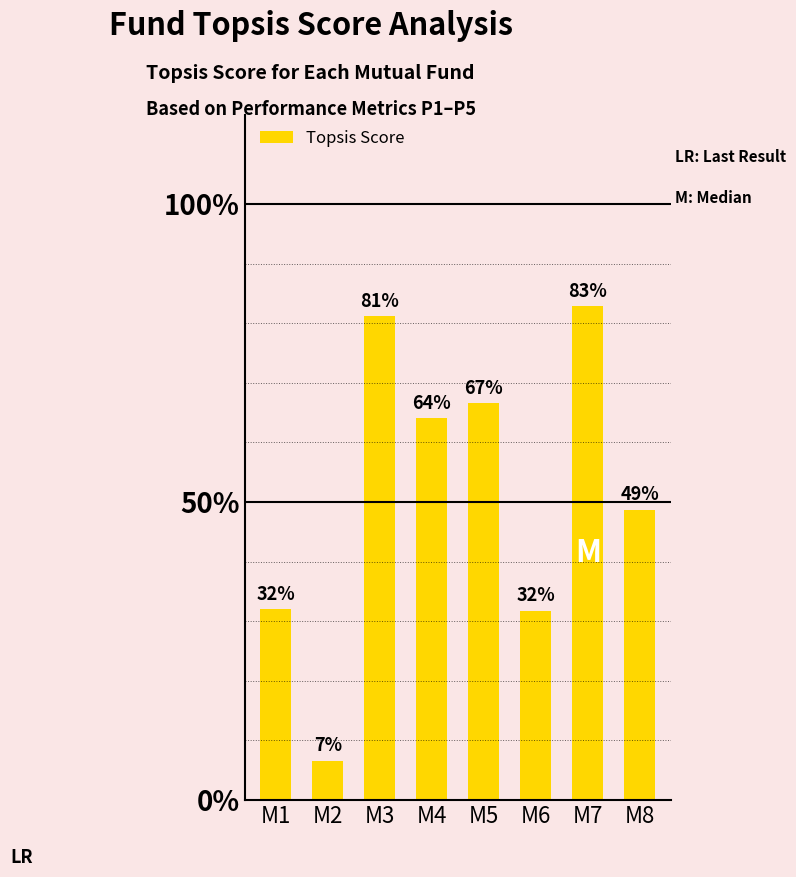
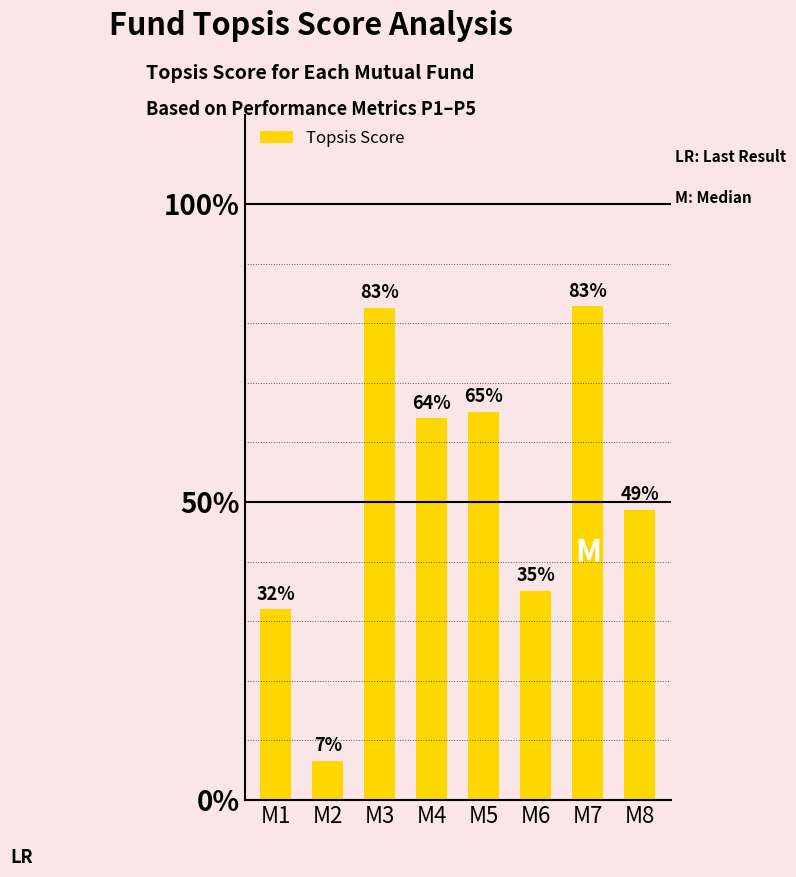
M3: 81% -> 83%
M5: 67% -> 65%
M6: 32% -> 35%
